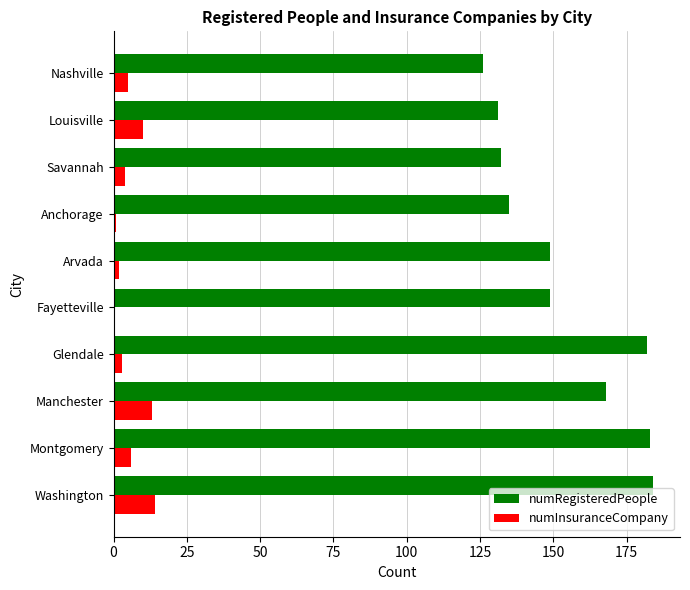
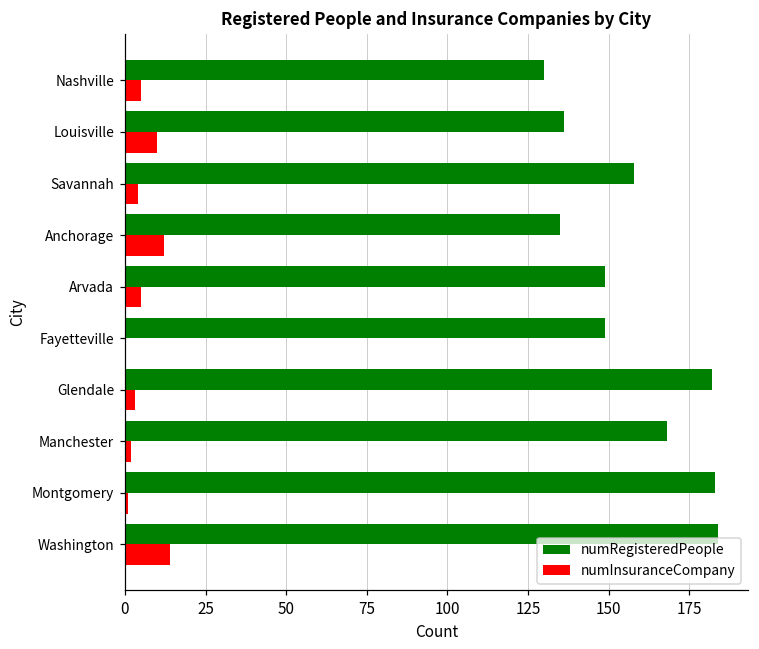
numRegisteredPeople, Nashville: 126 -> 130
numRegisteredPeople, Louisville: 131 -> 136
numRegisteredPeople, Savannah: 132 -> 158
numInsuranceCompany, Anchorage: 1 -> 12
numInsuranceCompany, Arvada: 2 -> 5
numInsuranceCompany, Manchester: 13 -> 2
numInsuranceCompany, Montgomery: 6 -> 1
